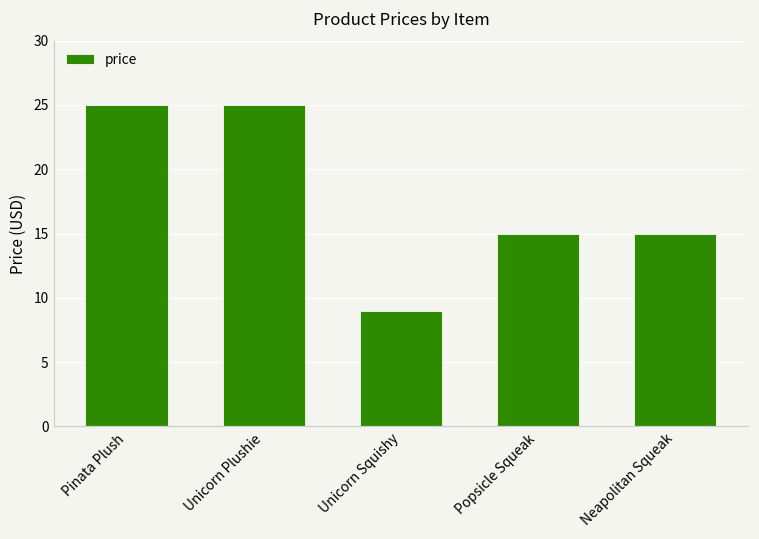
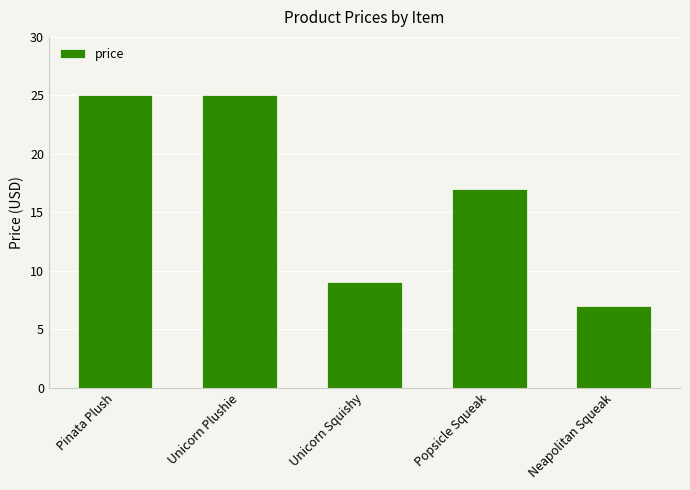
Popsicle Squeak: 15 -> 17
Neapolitan Squeak: 15 -> 7
